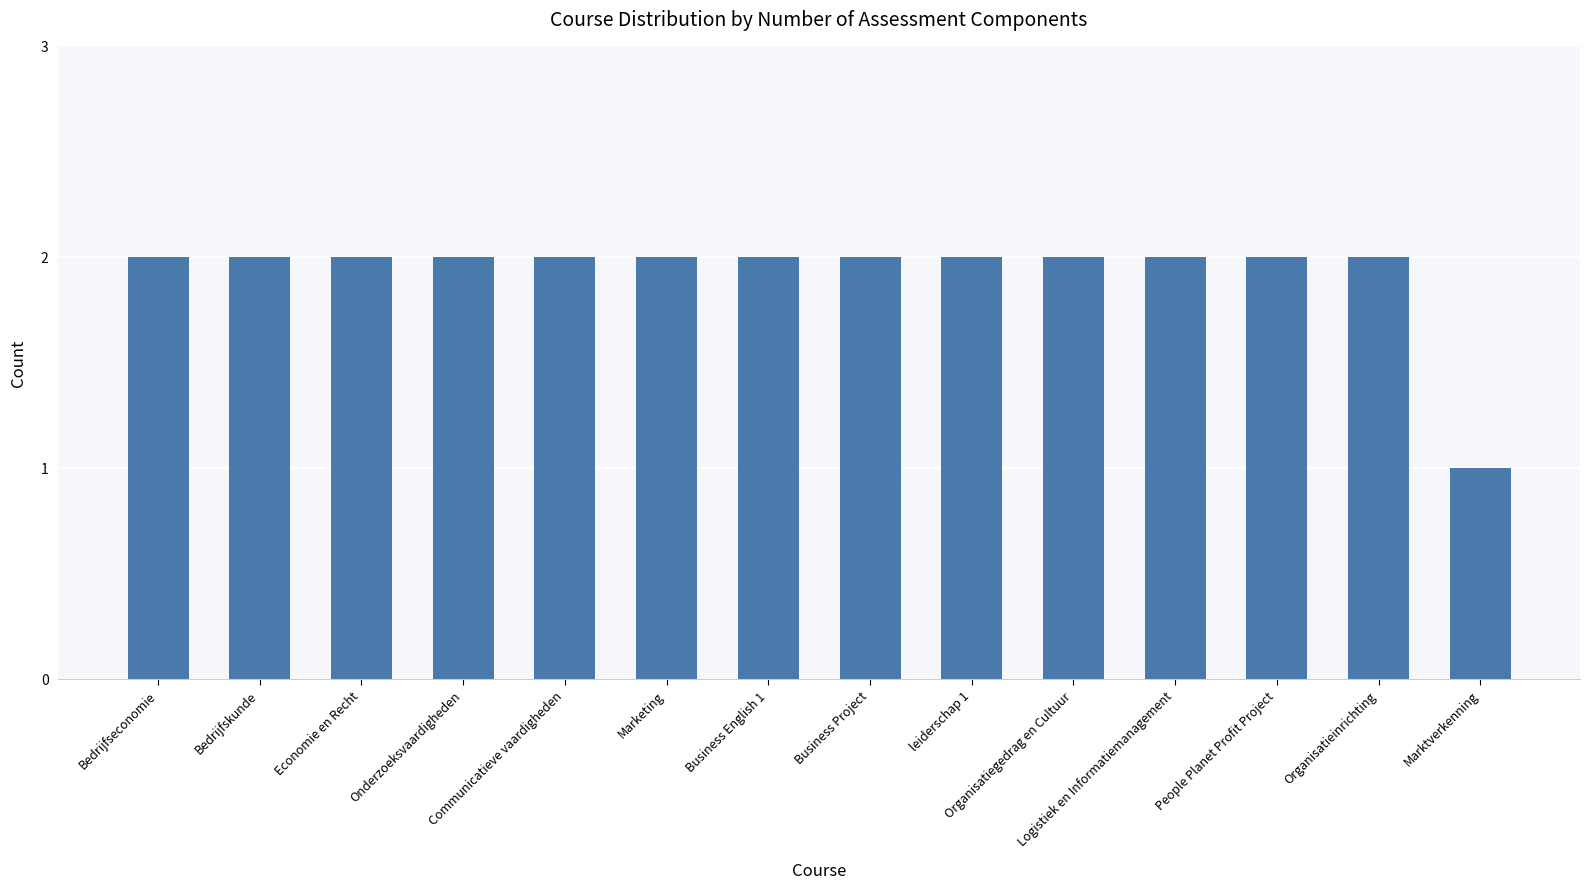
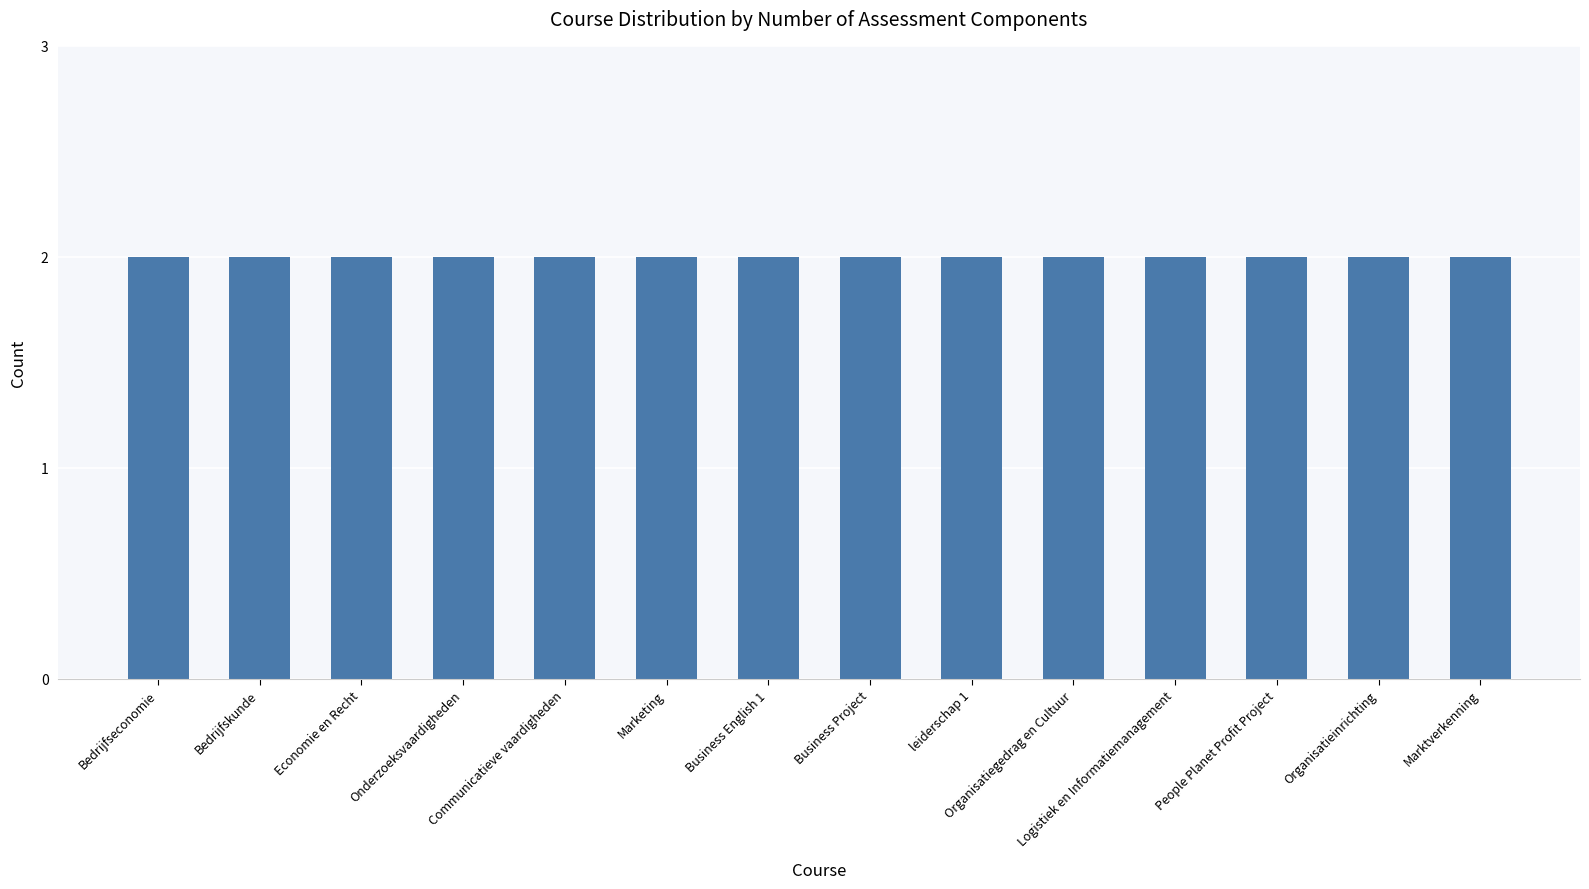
Marktverkenning: 1 -> 2
